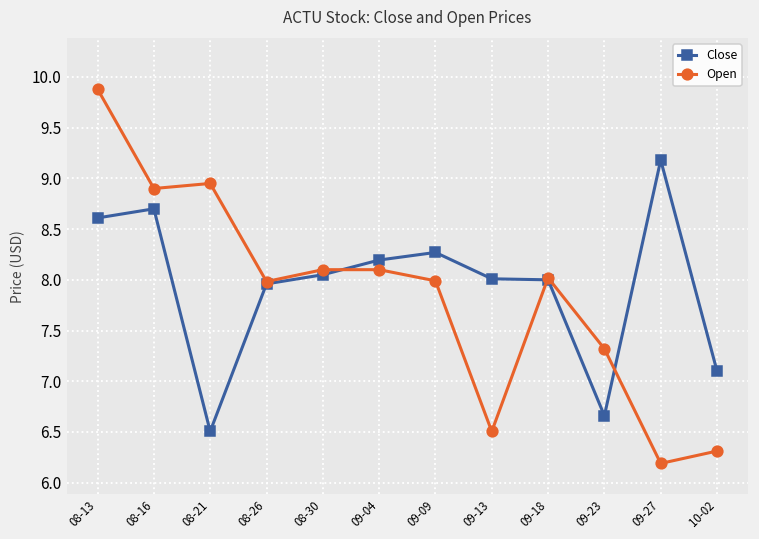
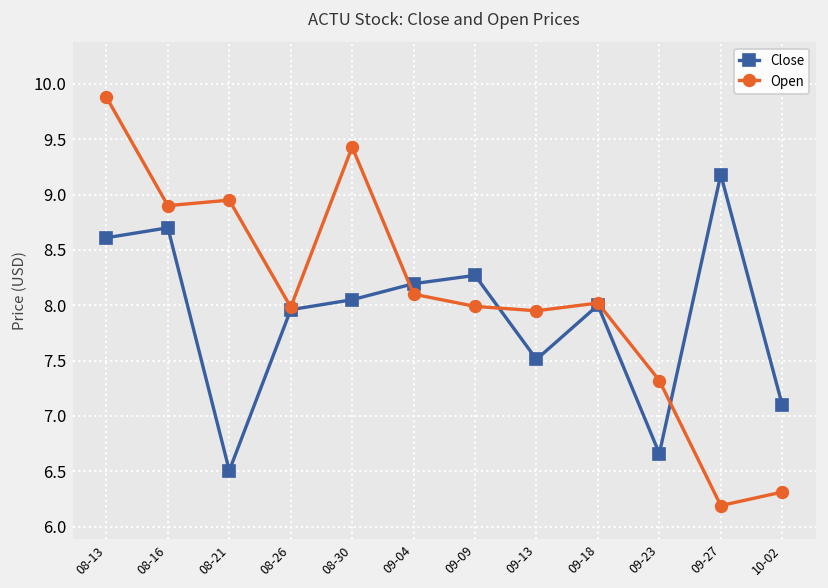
Open, 08-30: 8.1 -> 9.4
Close, 09-13: 8.0 -> 7.5
Open, 09-13: 6.5 -> 7.9
